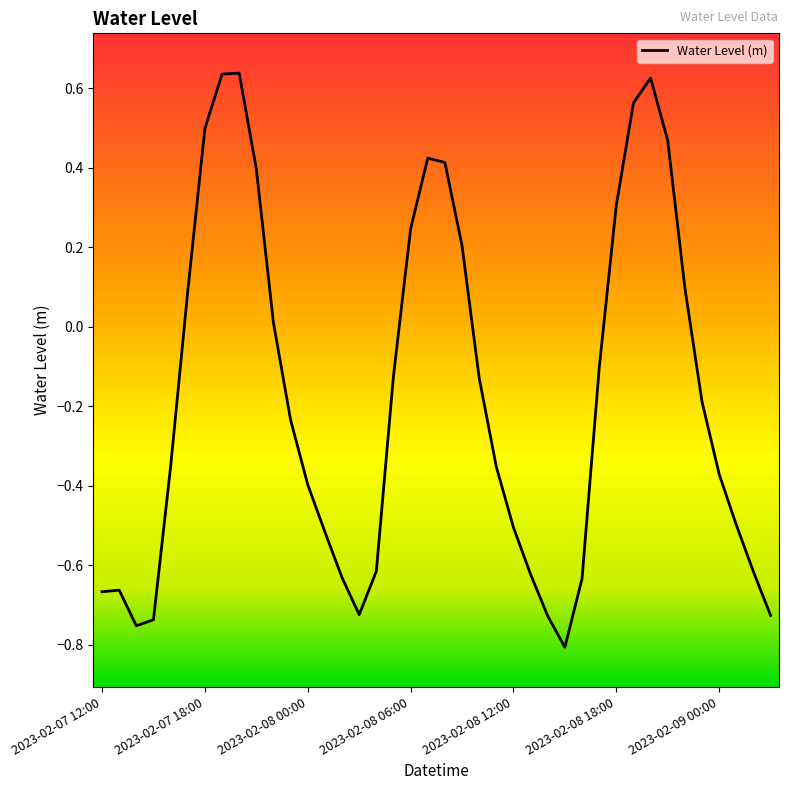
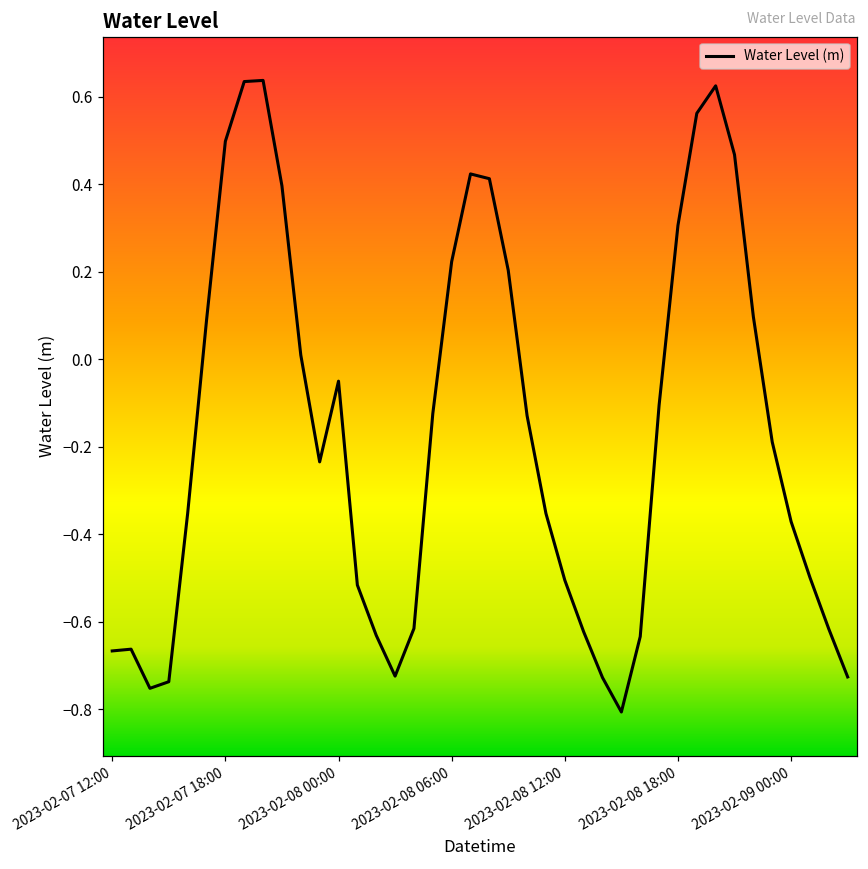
2023-02-08 00:00: -0.40 -> -0.05
2023-02-08 06:00: 0.25 -> 0.22
